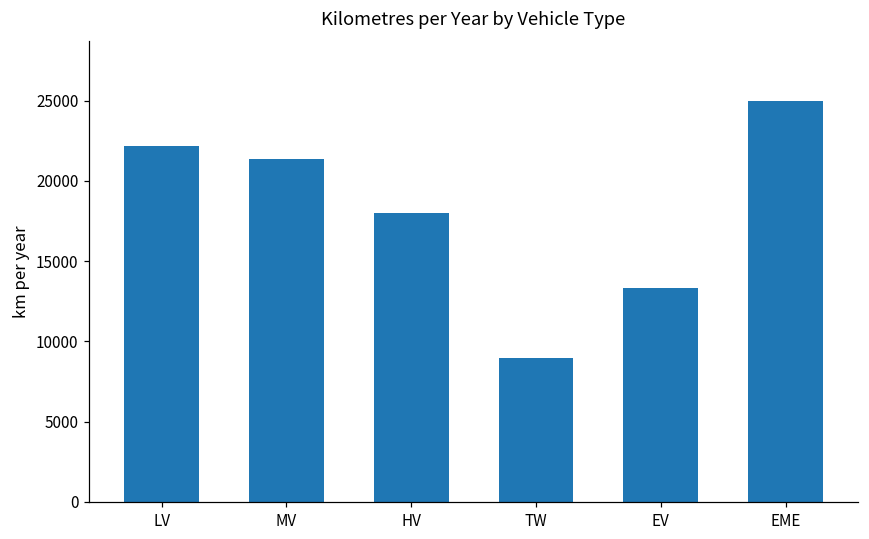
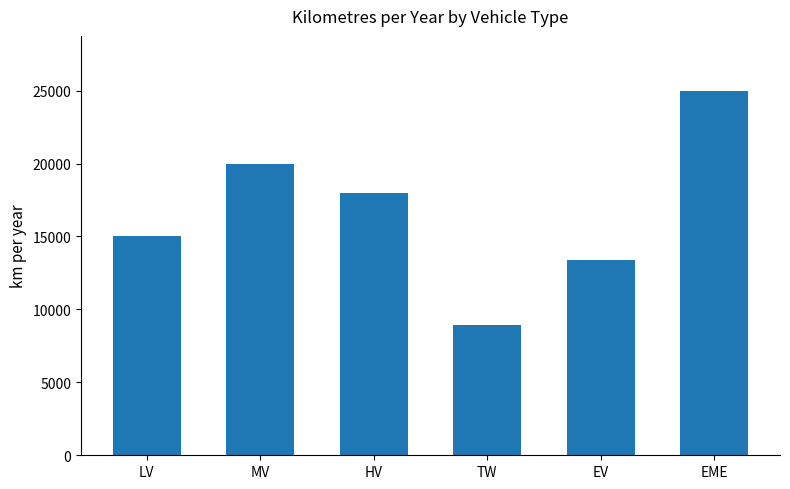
LV: 22200 -> 15000
MV: 21400 -> 20000
